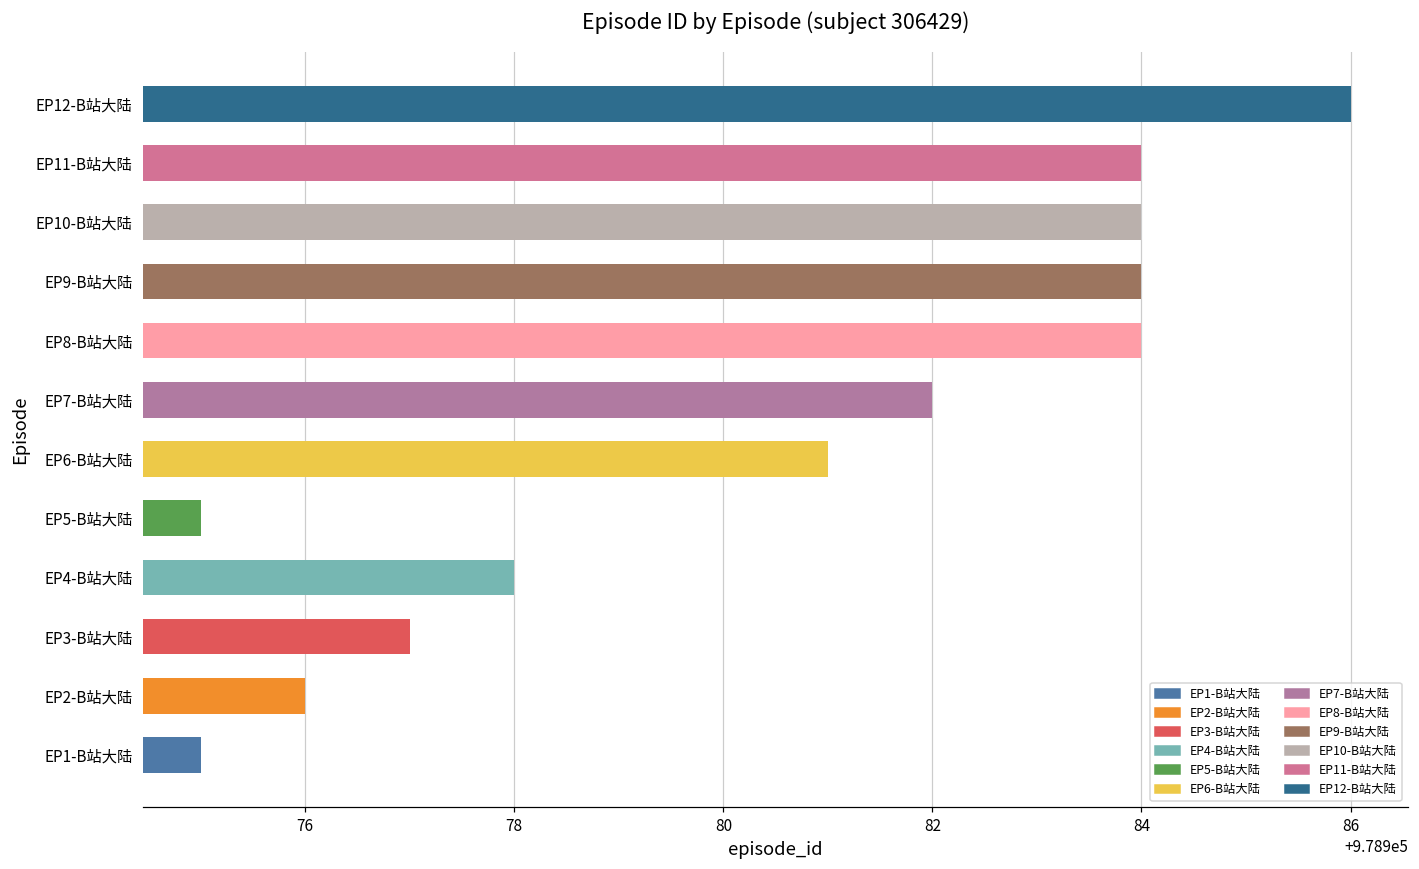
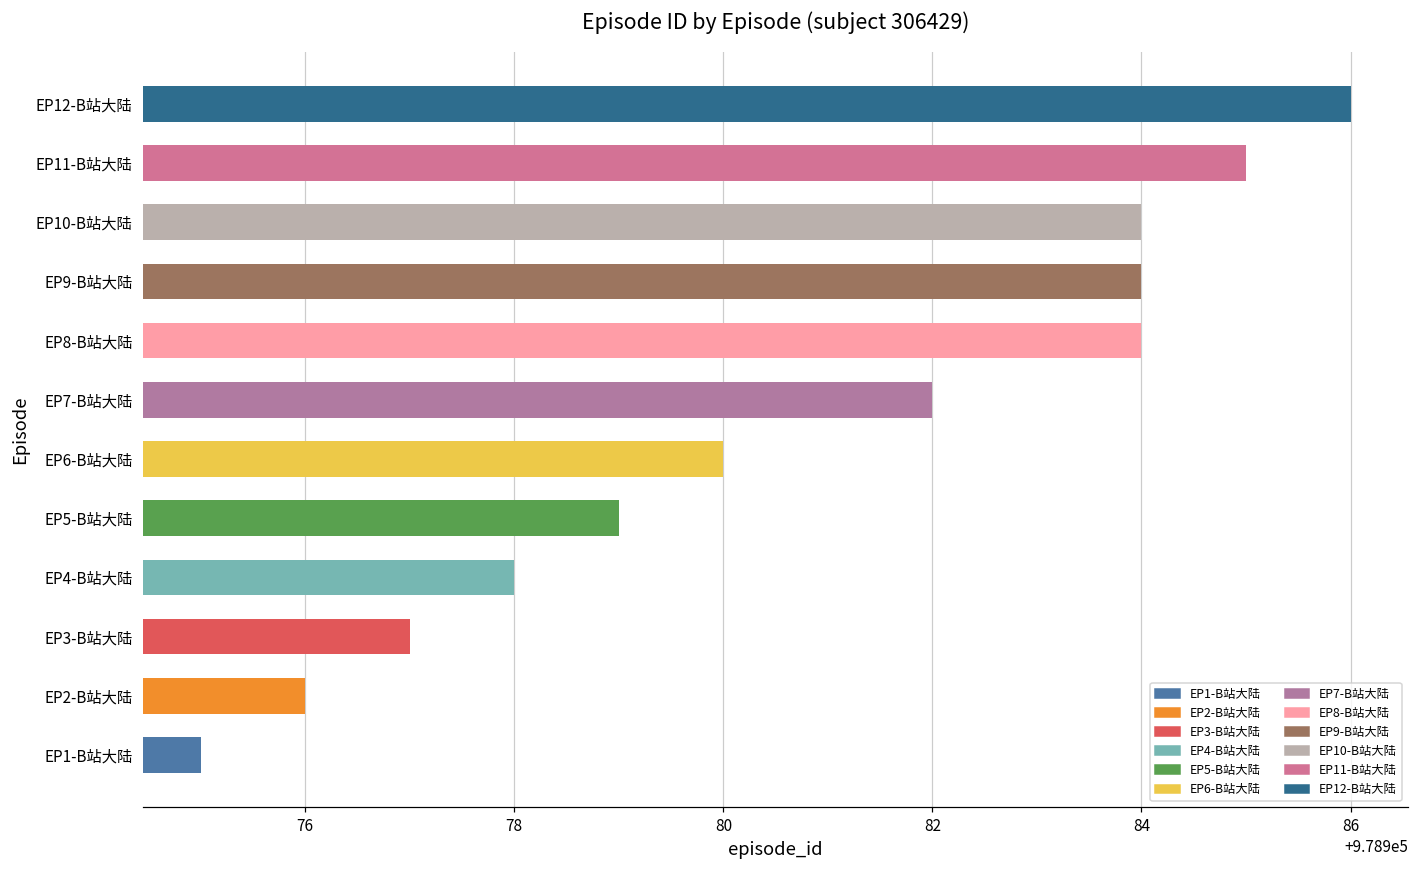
EP11-B站大陆: 978984 -> 978985
EP6-B站大陆: 978981 -> 978980
EP5-B站大陆: 978975 -> 978979
